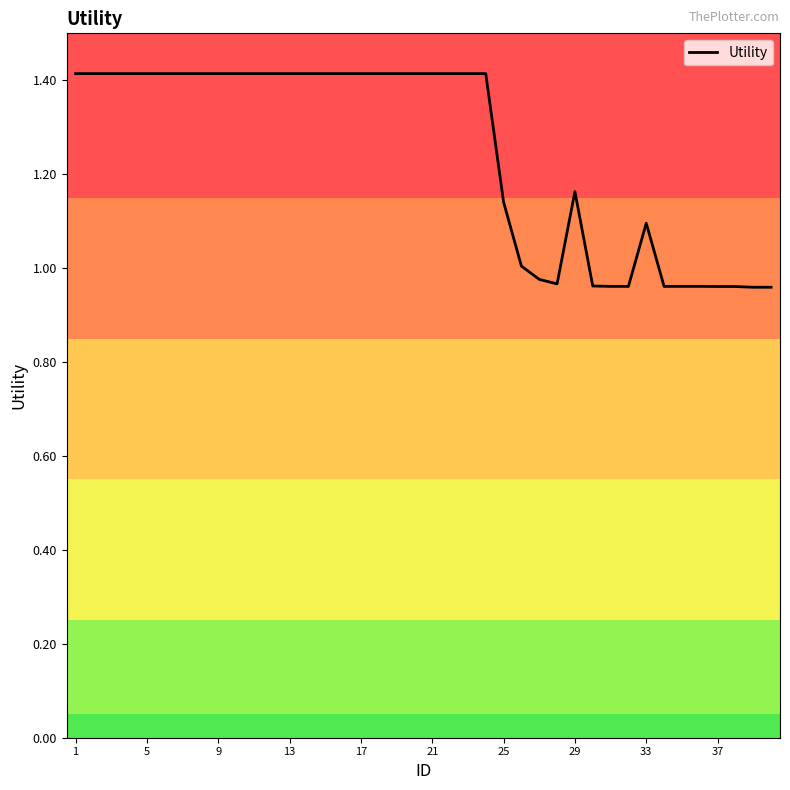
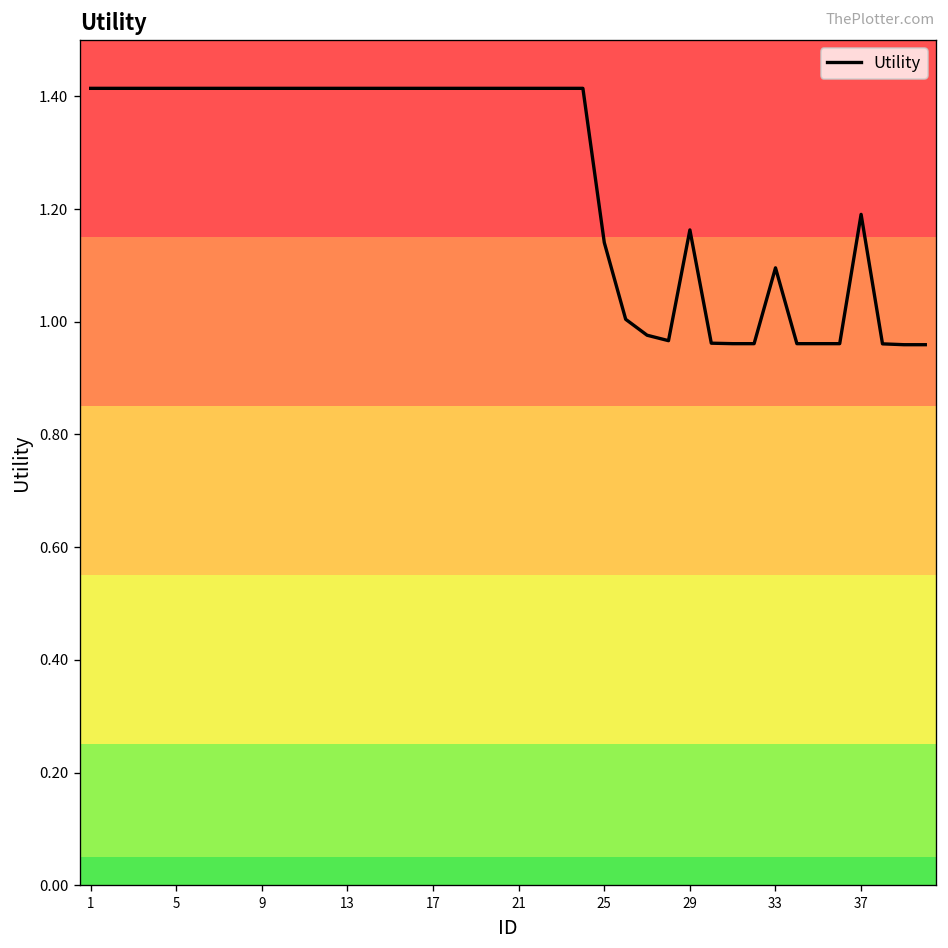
37: 0.96 -> 1.19
